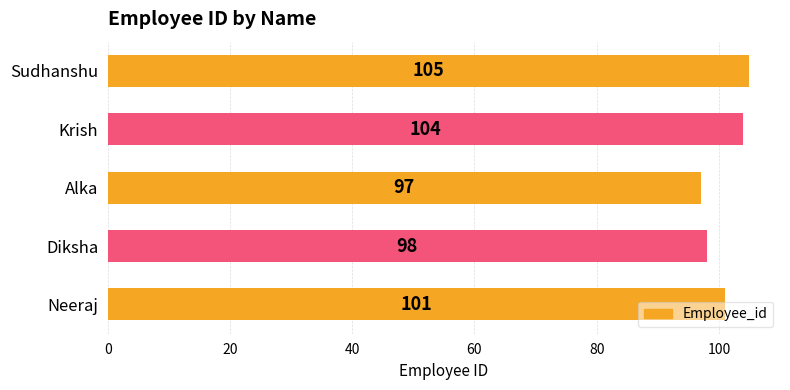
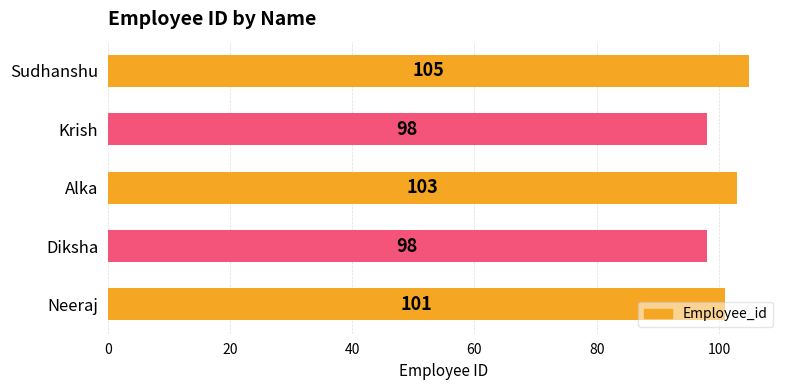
Krish: 104 -> 98
Alka: 97 -> 103
